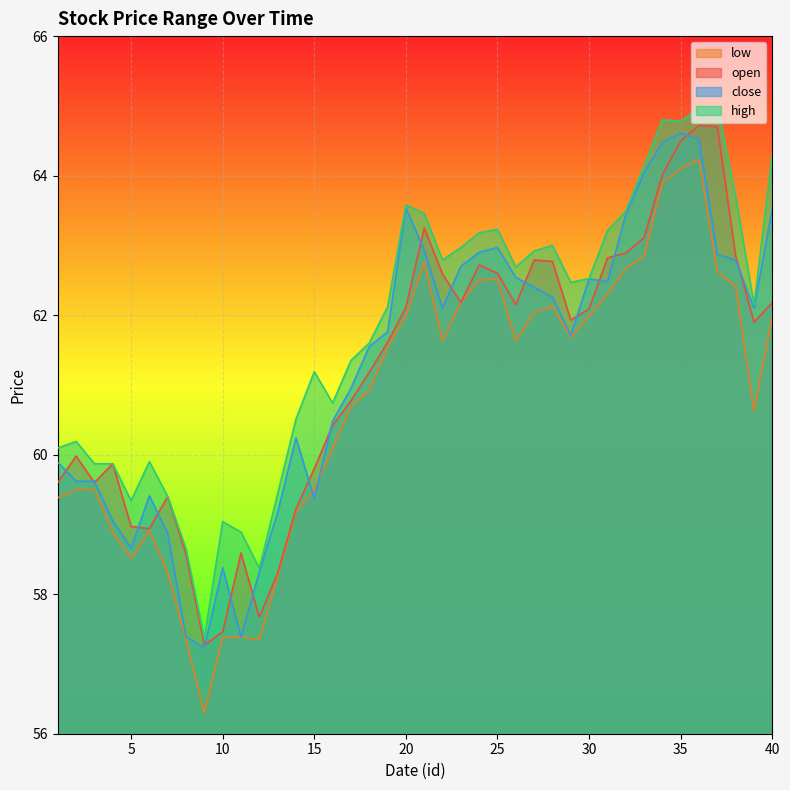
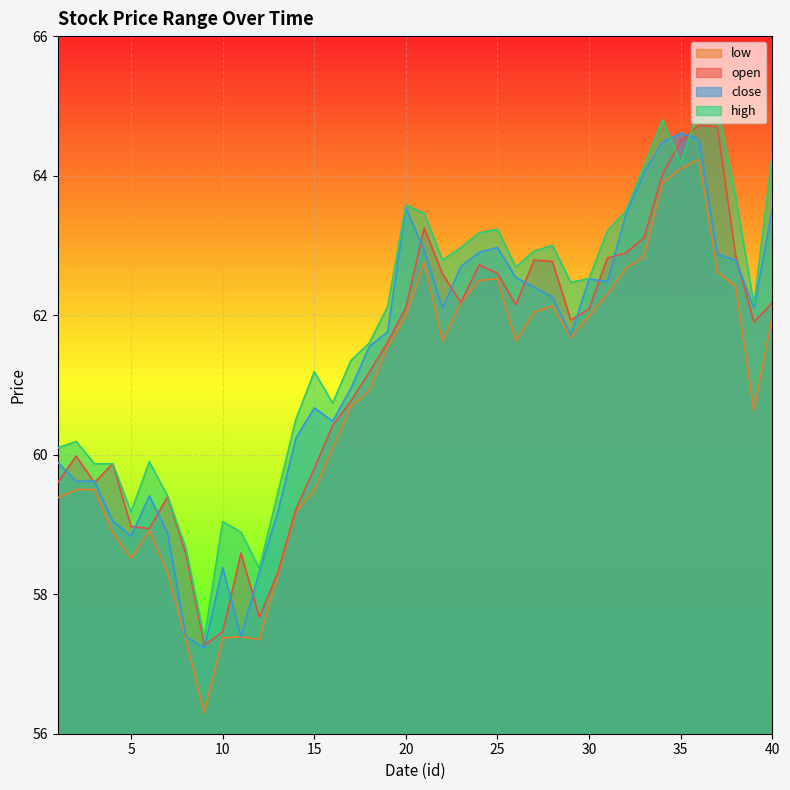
close, 5: 58.7 -> 58.8
high, 5: 59.3 -> 59.2
close, 15: 59.4 -> 60.7
high, 35: 64.8 -> 64.2
